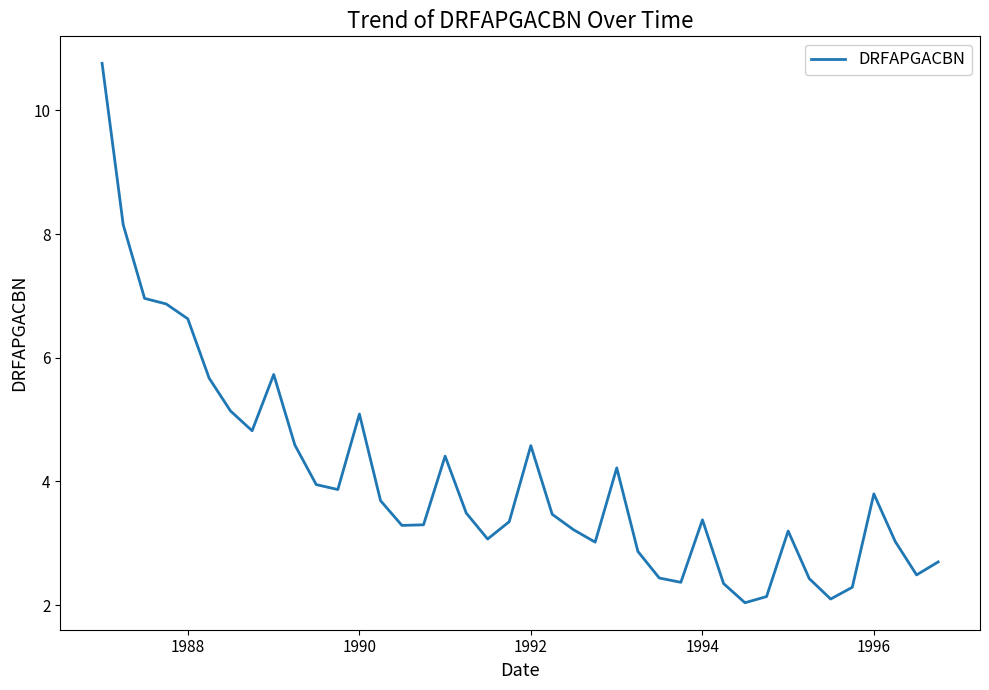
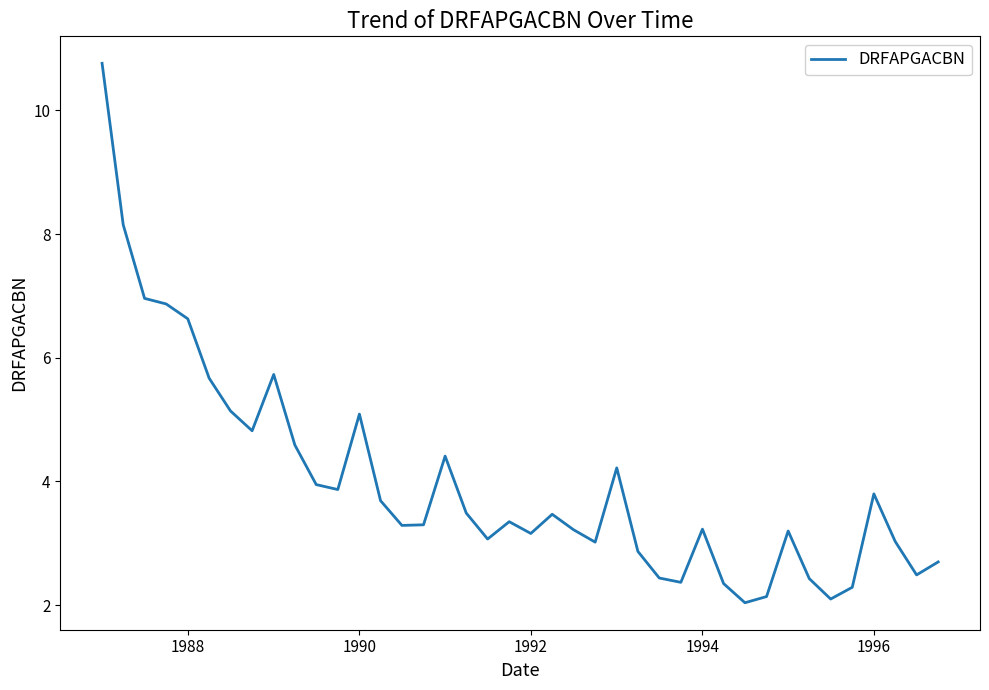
1992: 4.6 -> 3.2
1994: 3.4 -> 3.2
